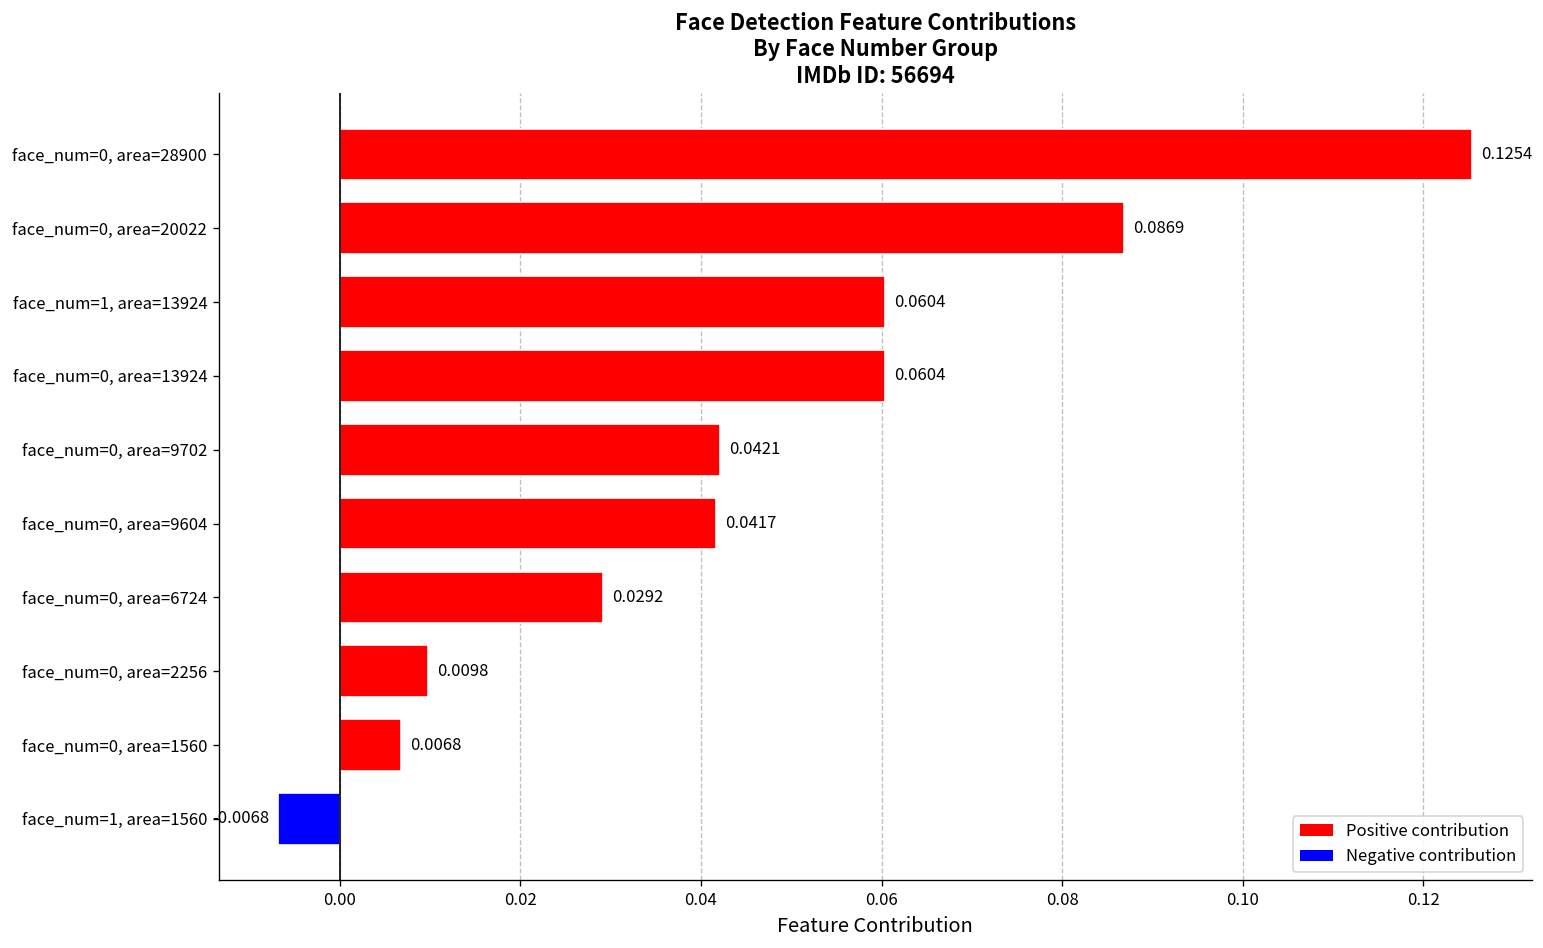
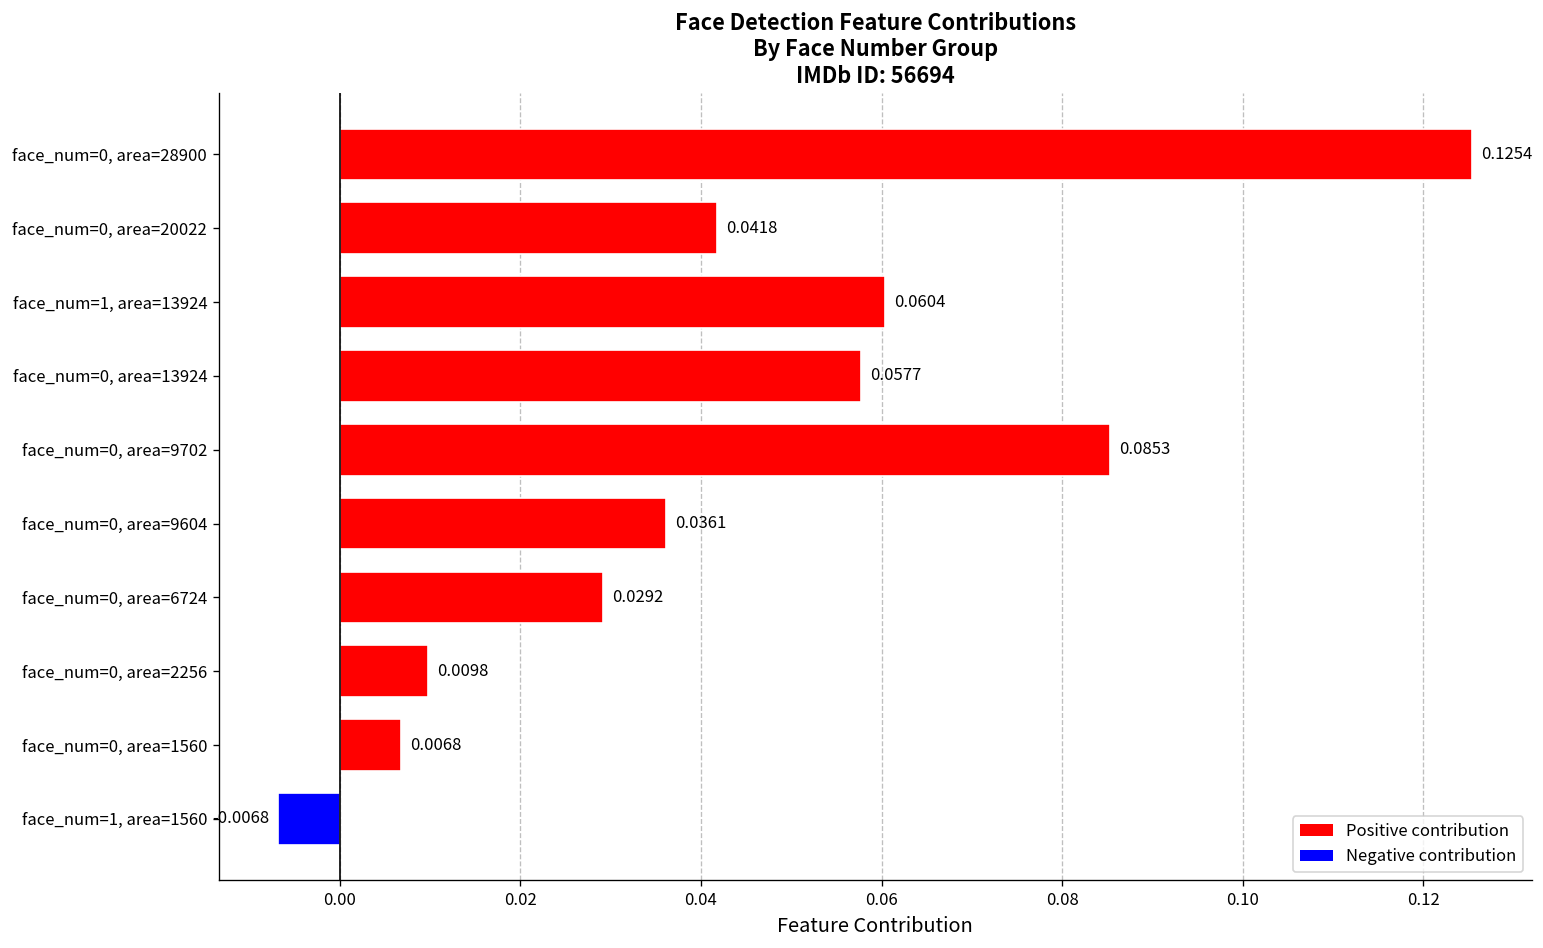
face_num=0, area=20022: 0.0869 -> 0.0418
face_num=0, area=13924: 0.0604 -> 0.0577
face_num=0, area=9702: 0.0421 -> 0.0853
face_num=0, area=9604: 0.0417 -> 0.0361
